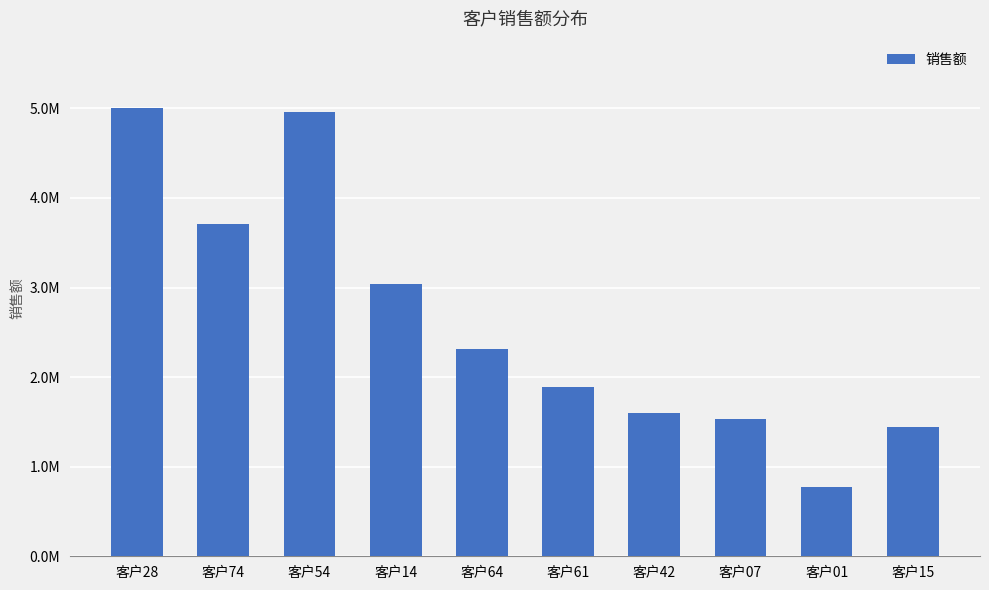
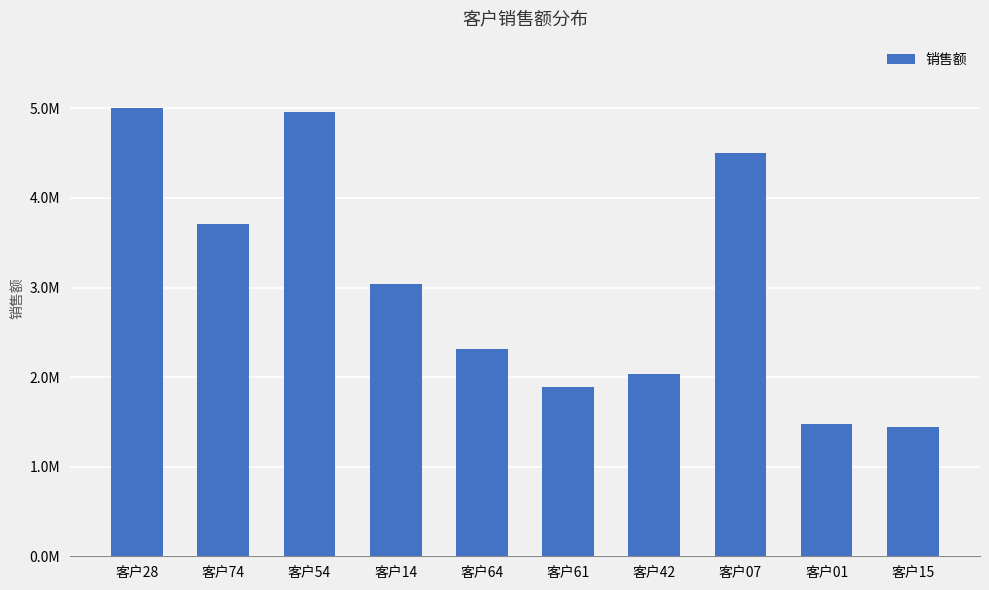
客户42: 1600000 -> 2000000
客户07: 1500000 -> 4500000
客户01: 800000 -> 1500000
